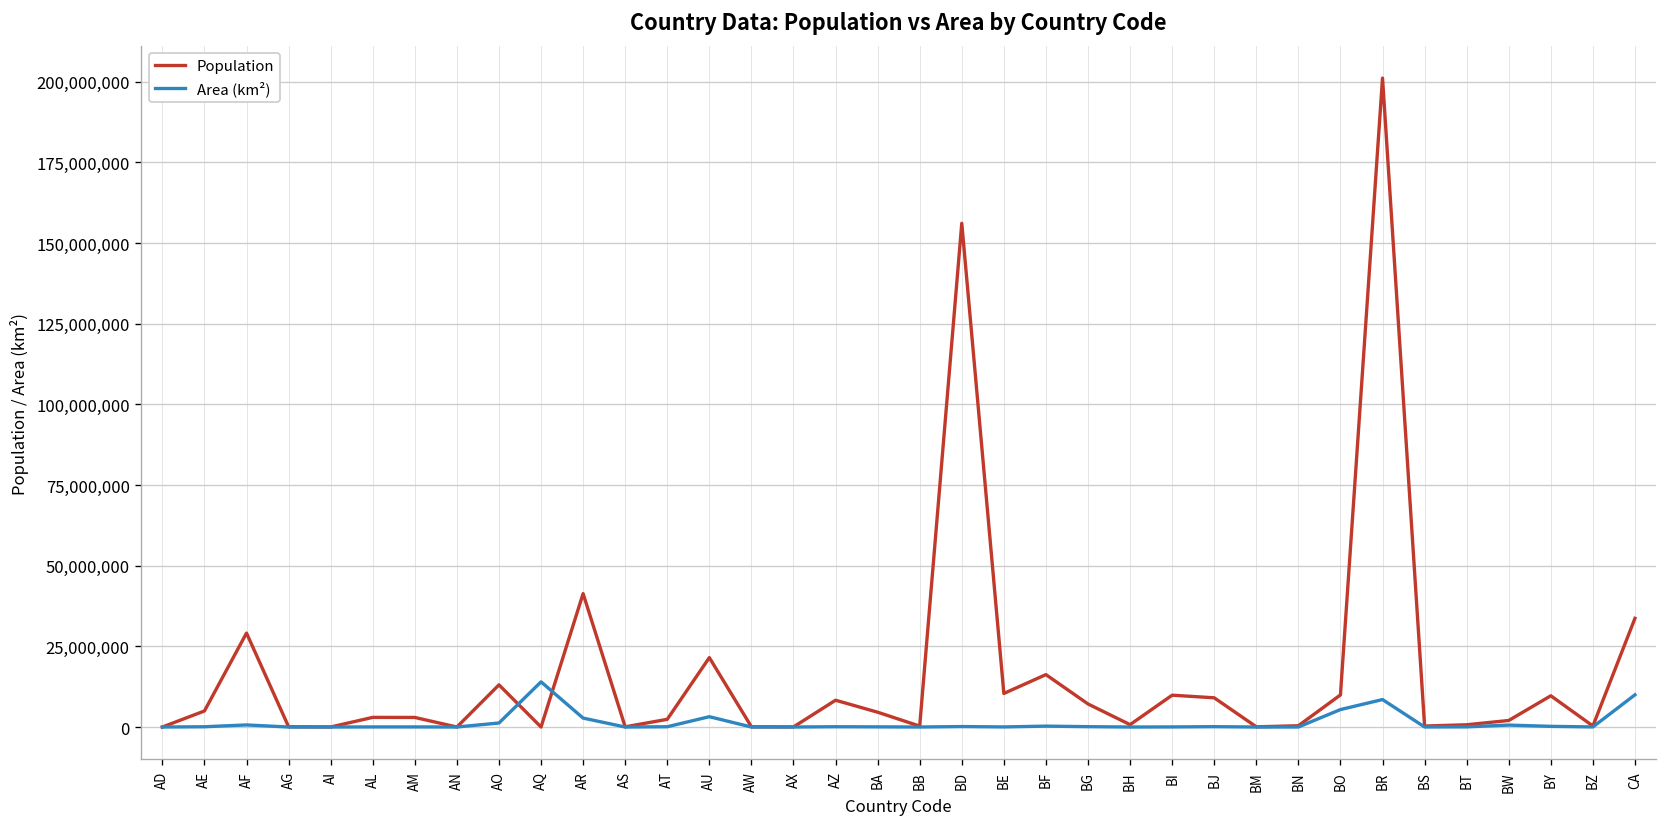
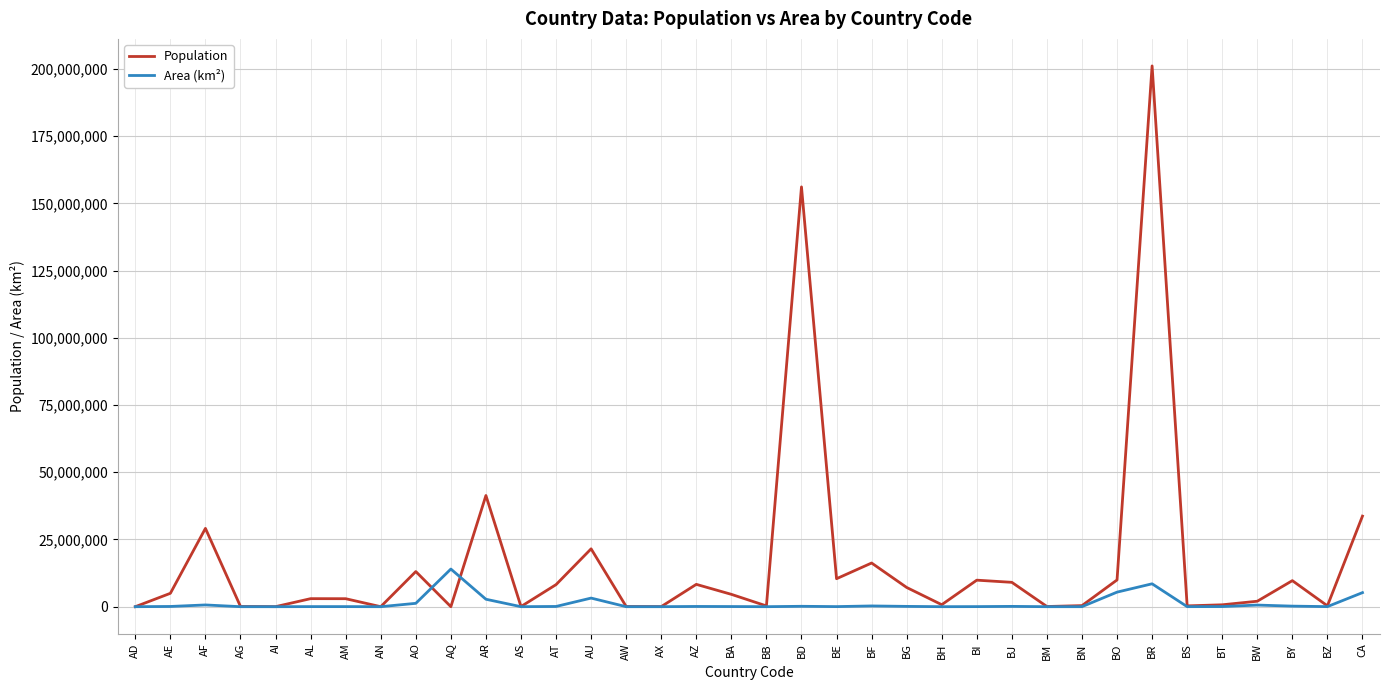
Population, AT: 2,000,000 -> 8,000,000
Area (km²), CA: 10,000,000 -> 5,000,000
